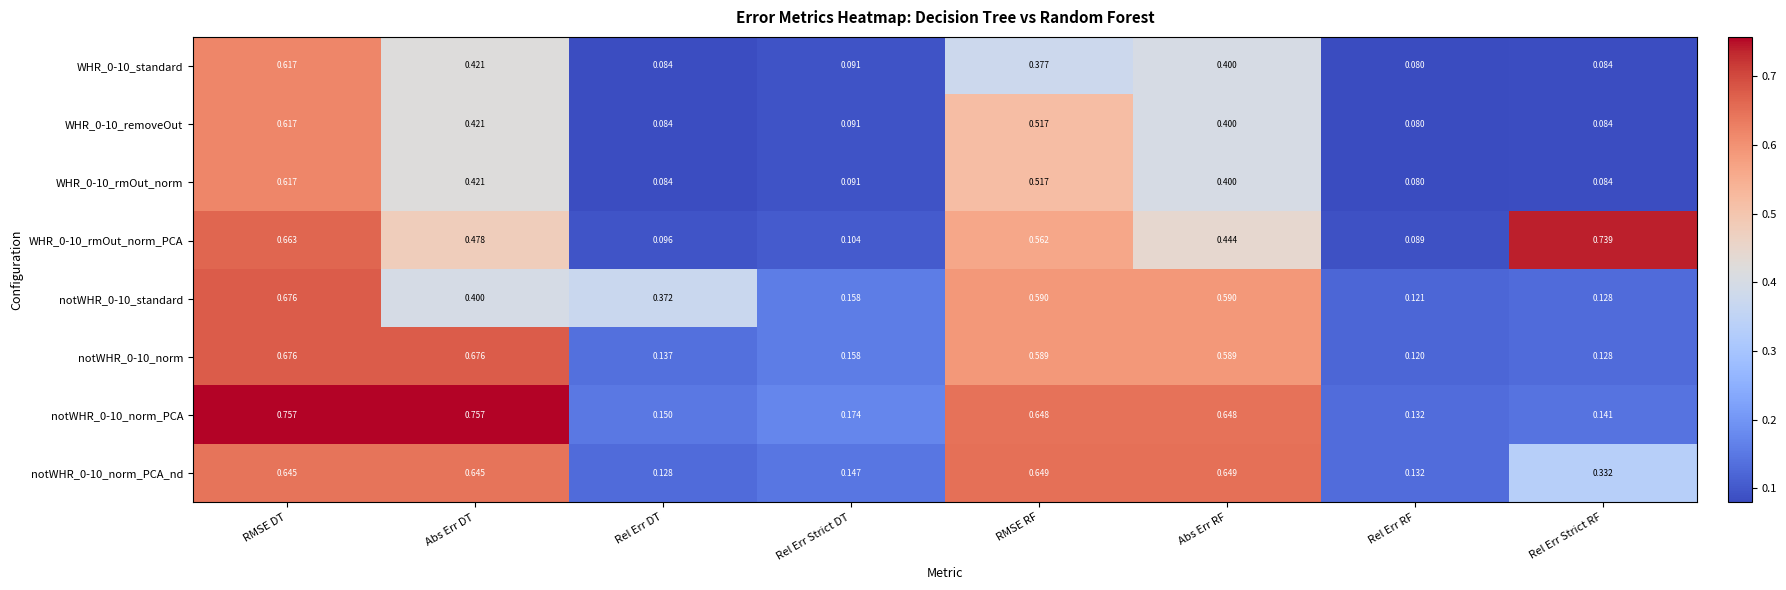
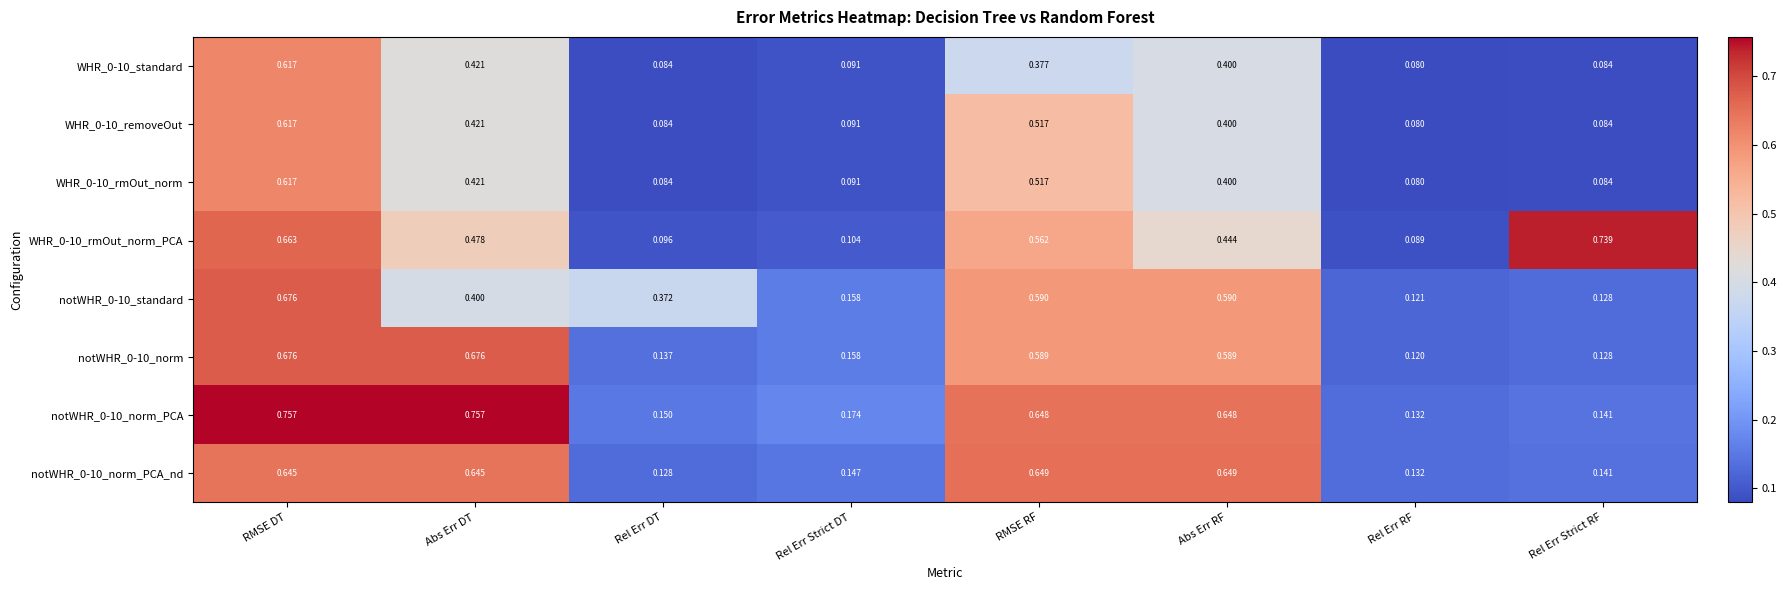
notWHR_0-10_norm_PCA_nd, Rel Err Strict RF: 0.332 -> 0.141
